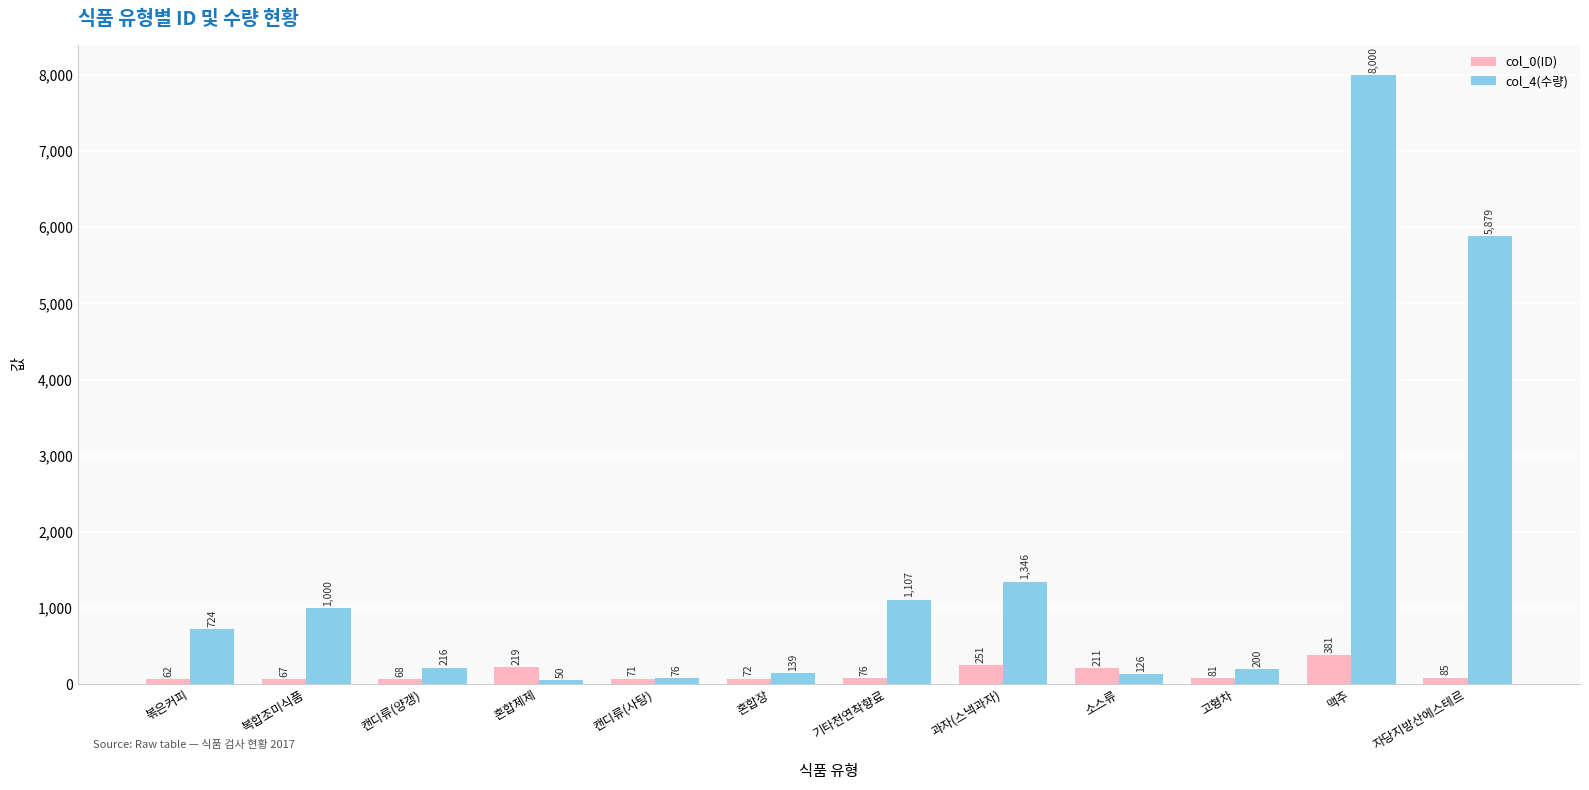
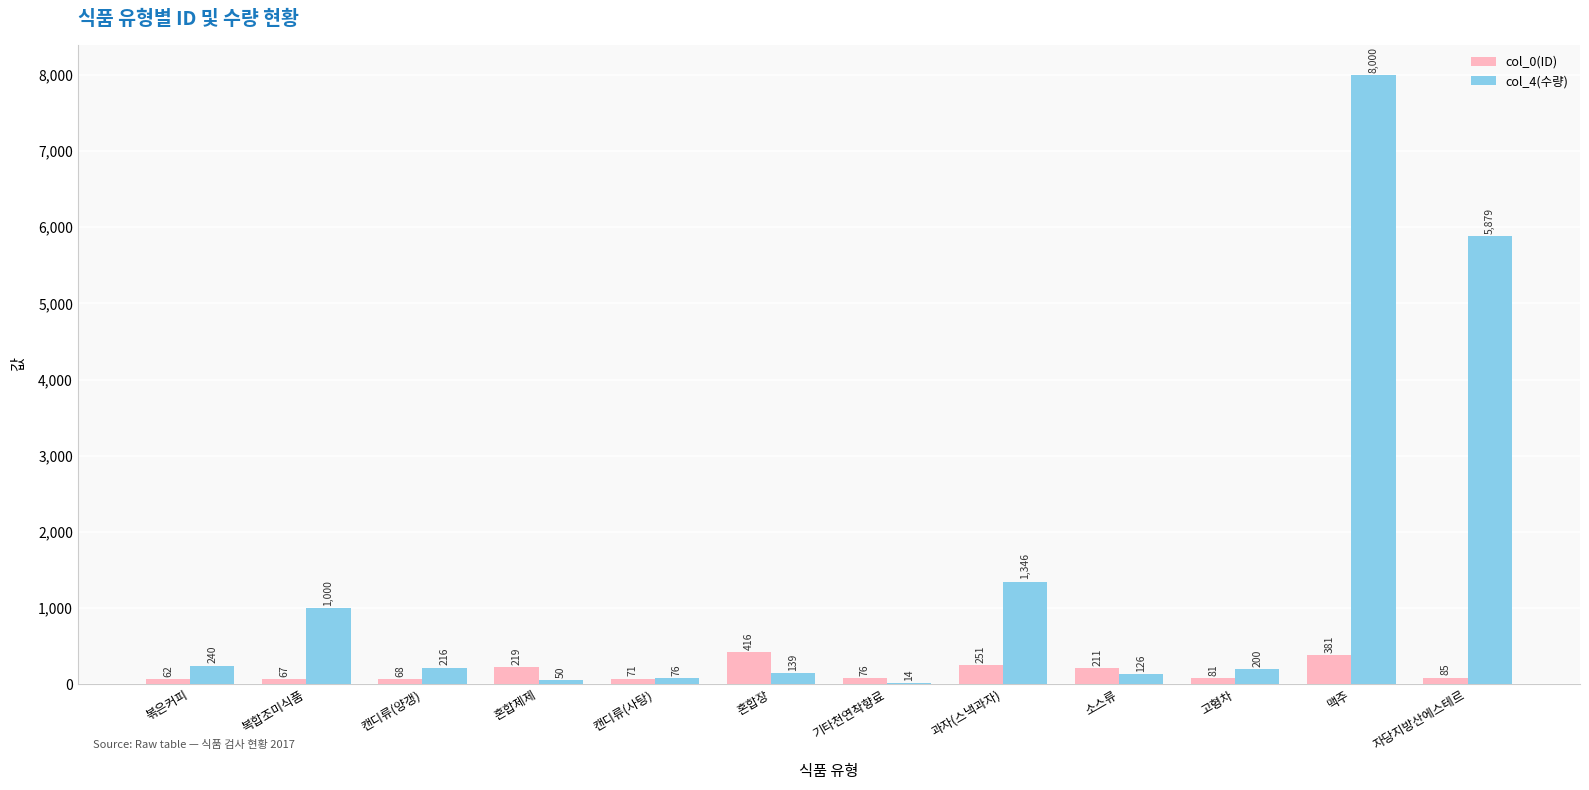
col_4(수량), 볶은커피: 724 -> 240
col_0(ID), 혼합장: 72 -> 416
col_4(수량), 기타천연착향료: 1,107 -> 14
